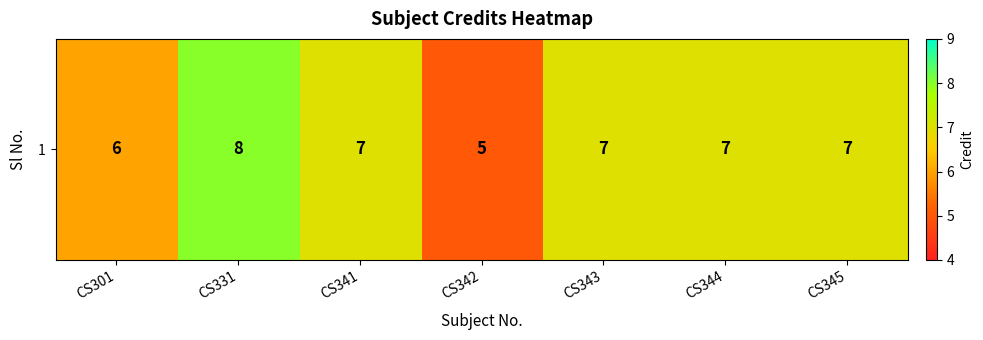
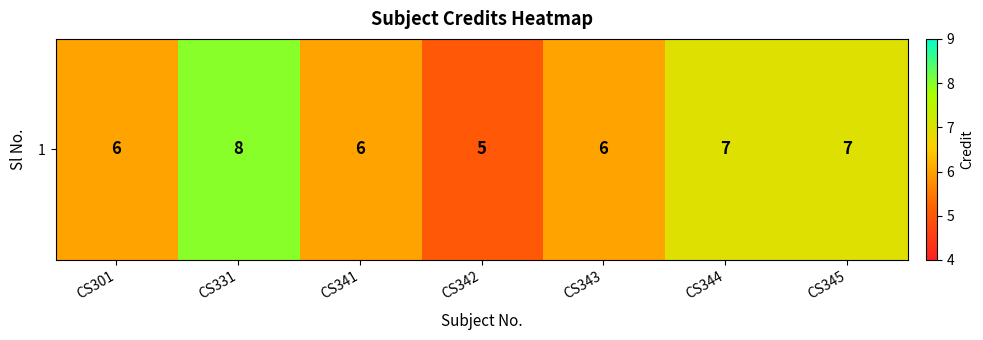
1, CS341: 7 -> 6
1, CS343: 7 -> 6
